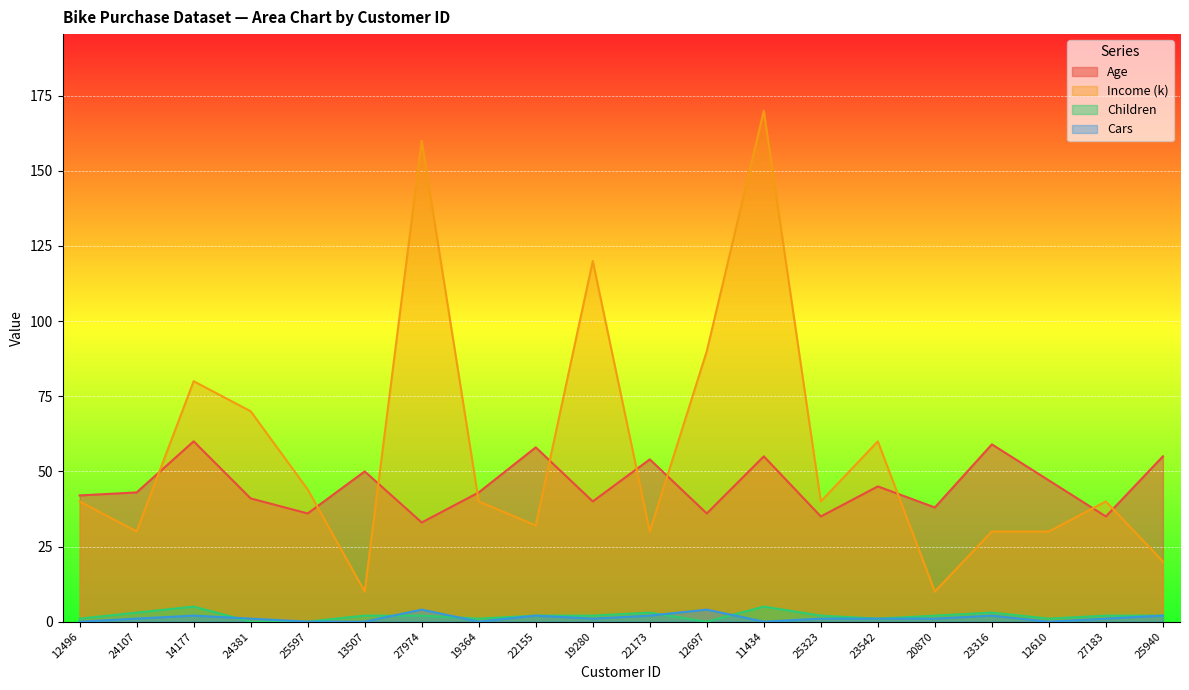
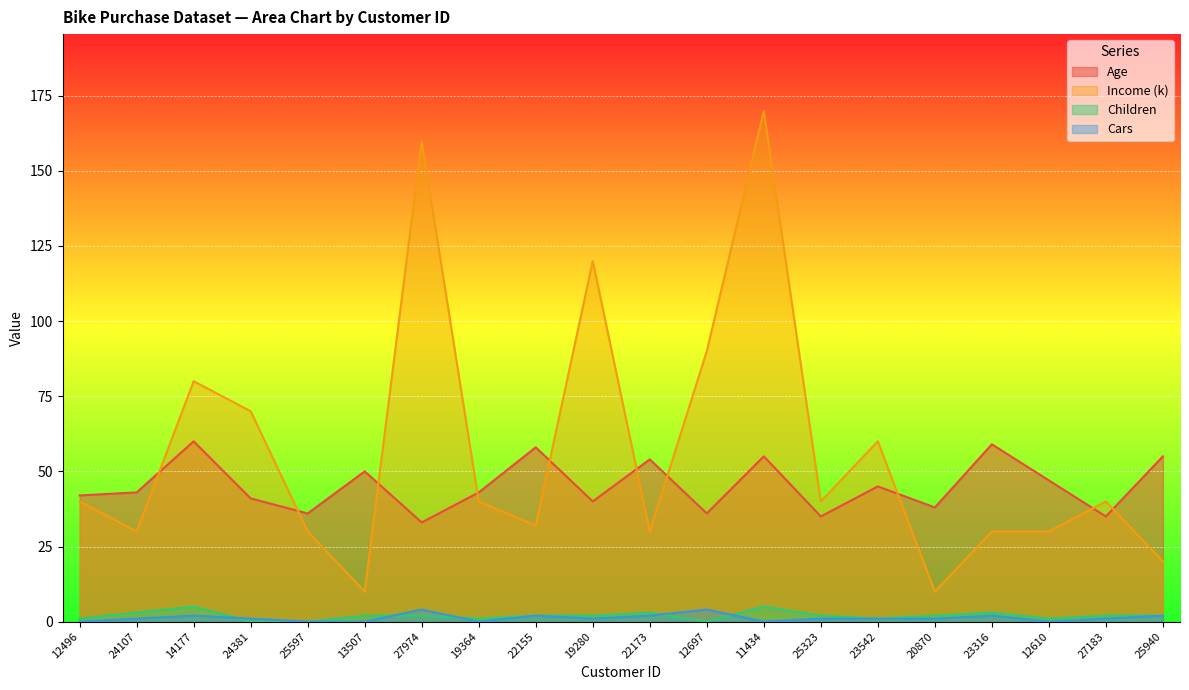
Income (k), 25597: 44 -> 30
